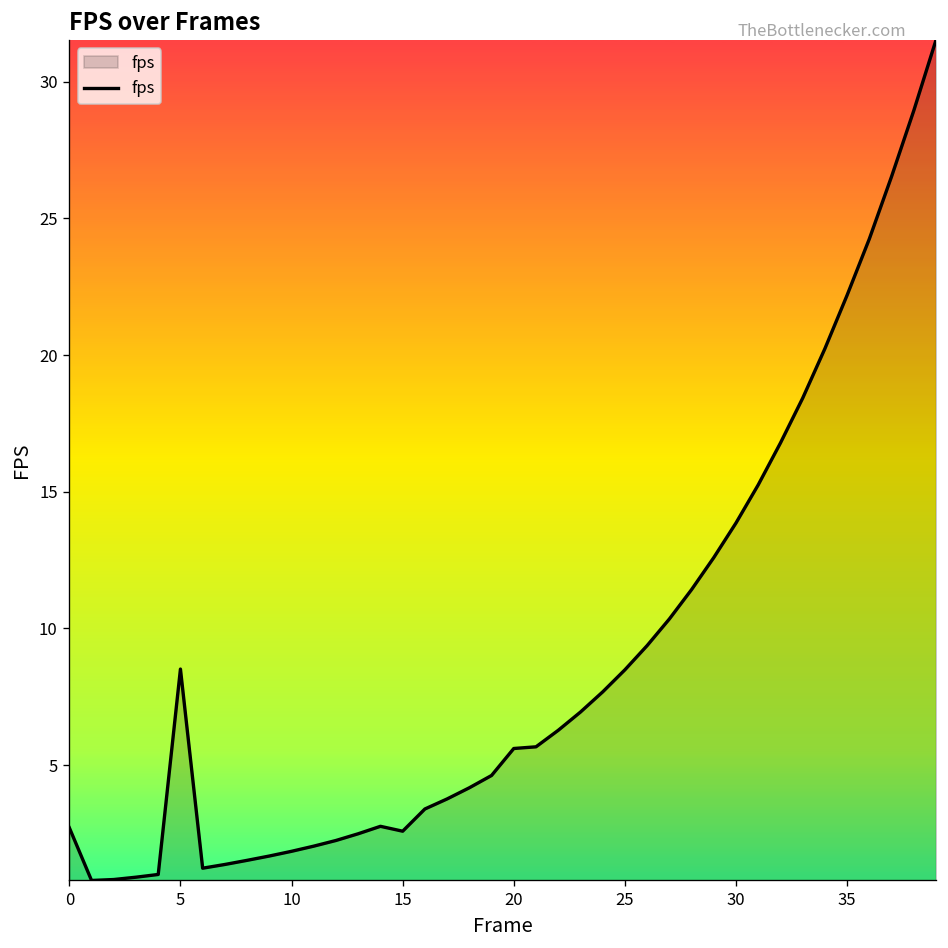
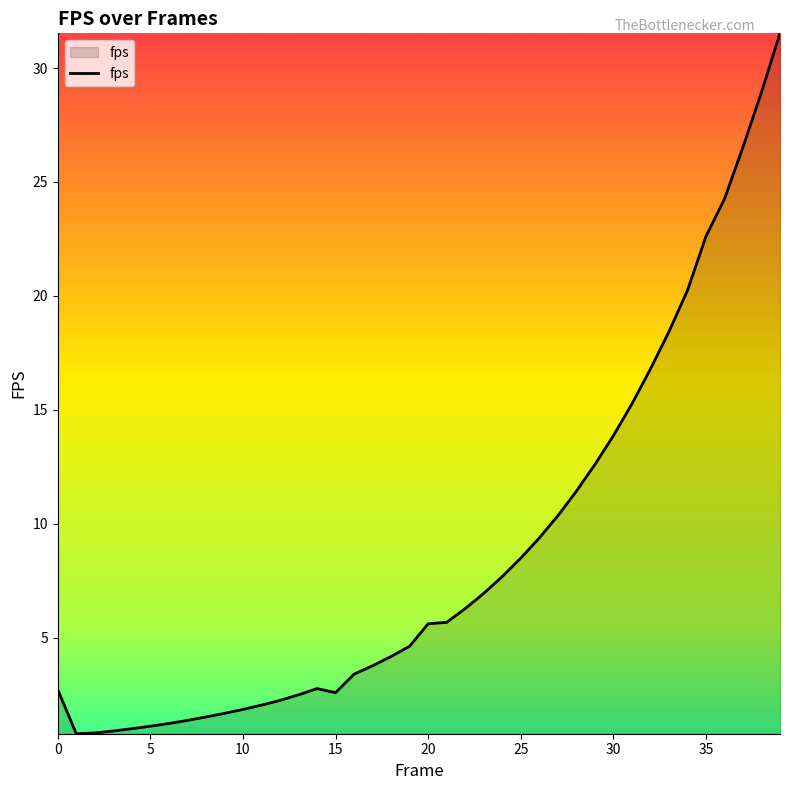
5: 8.5 -> 1.1
35: 22.2 -> 22.6
